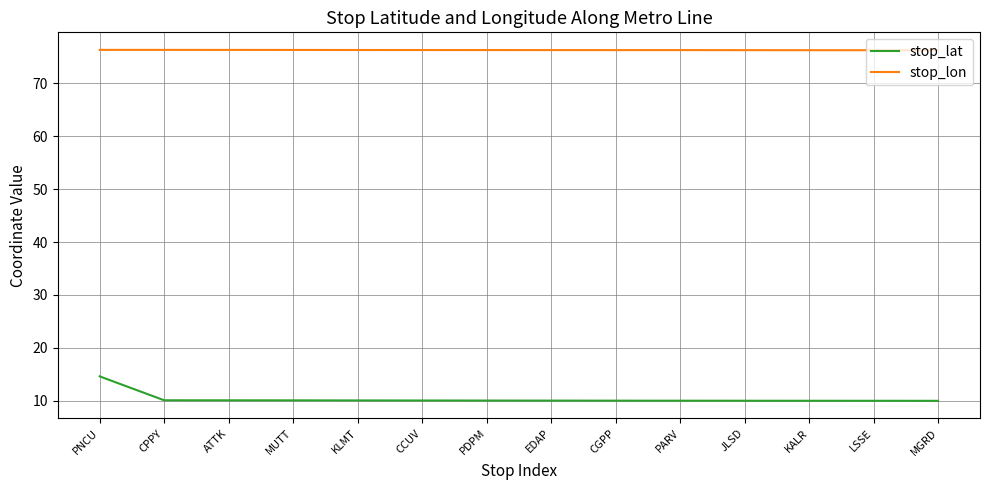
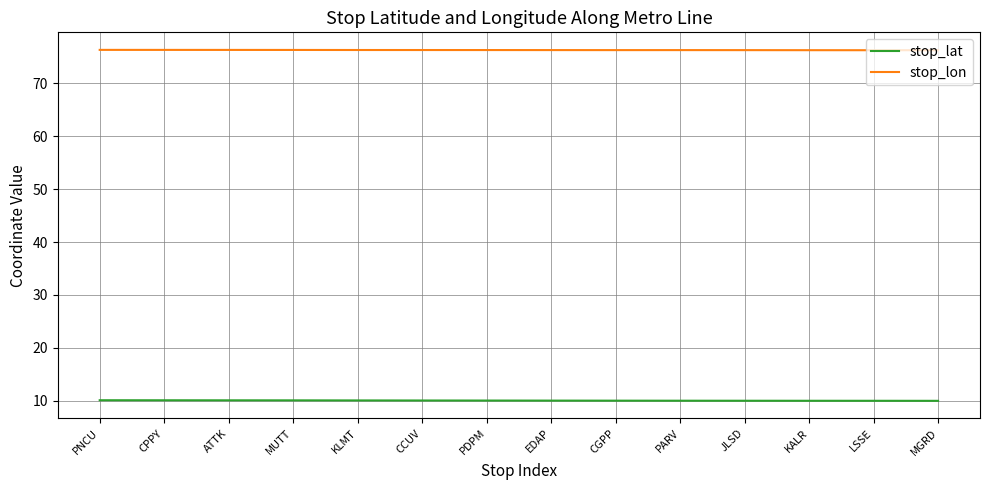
stop_lat, PNCU: 15 -> 10
